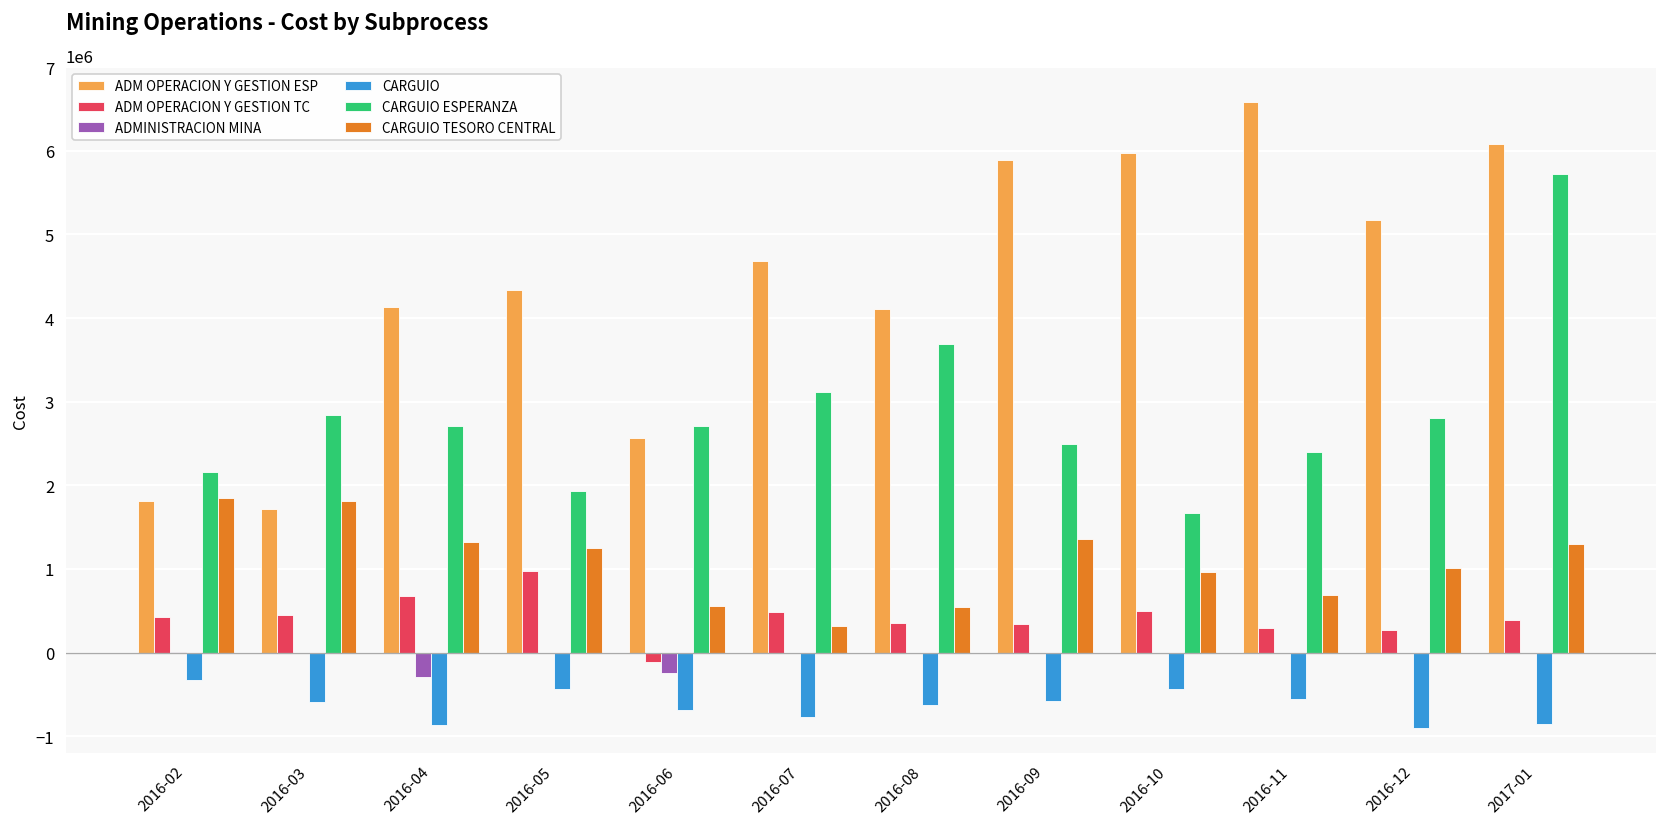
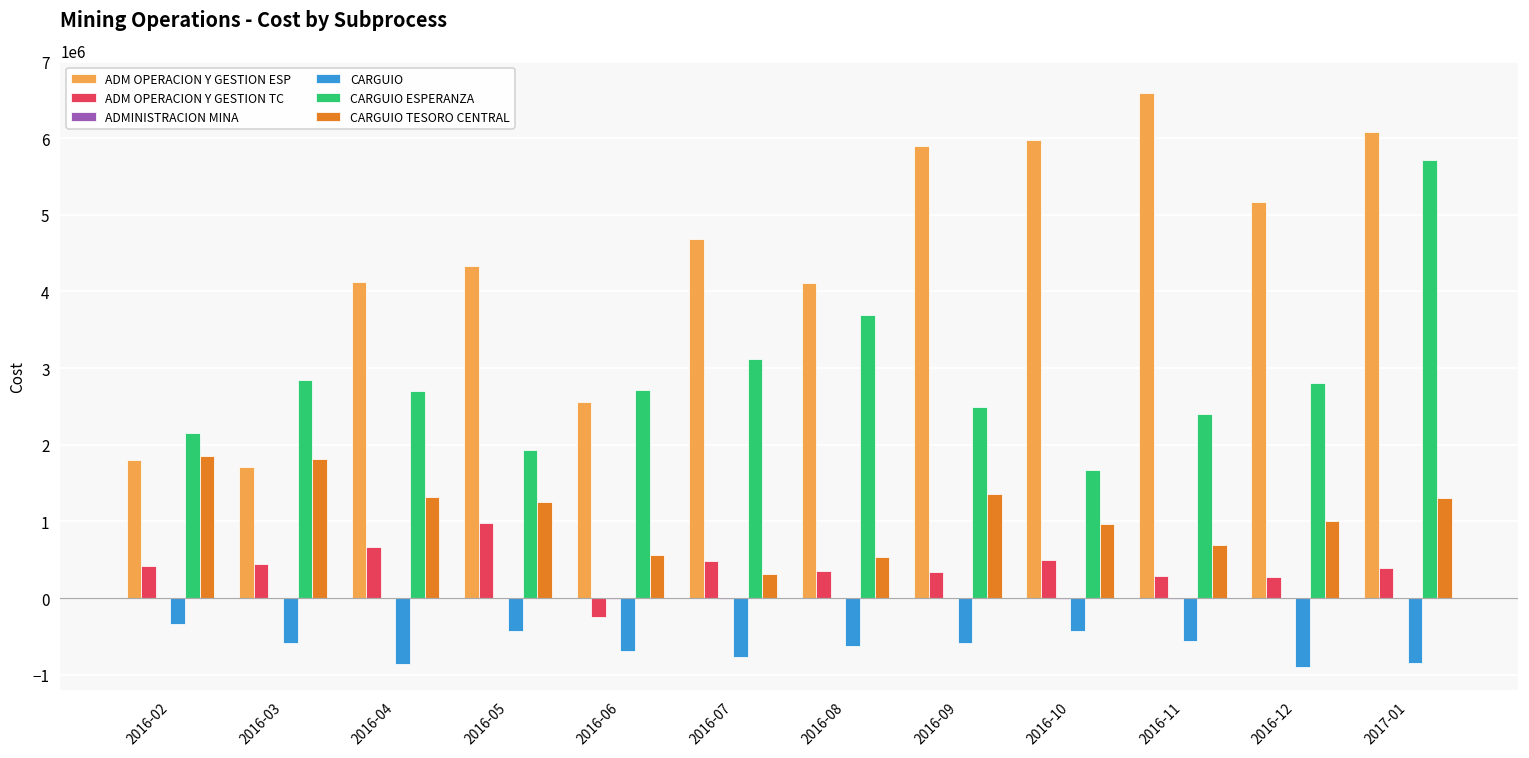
ADMINISTRACION MINA, 2016-04: -300000 -> 0
ADM OPERACION Y GESTION TC, 2016-06: -100000 -> -200000
ADMINISTRACION MINA, 2016-06: -200000 -> 0
